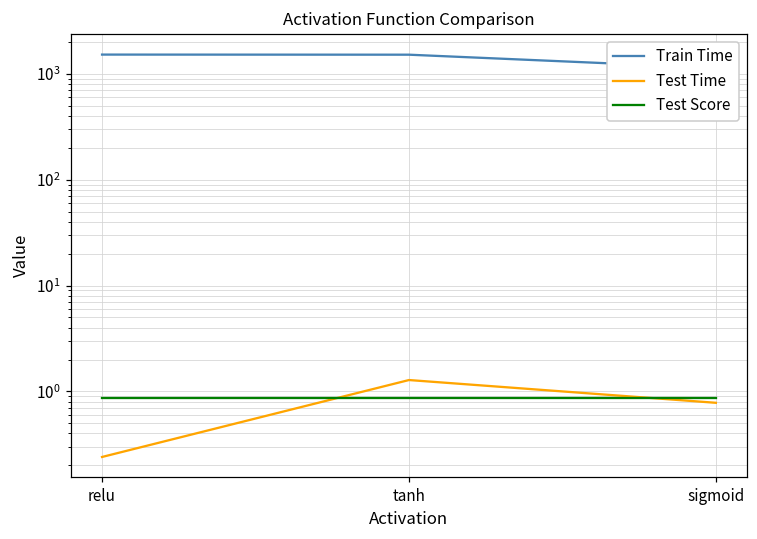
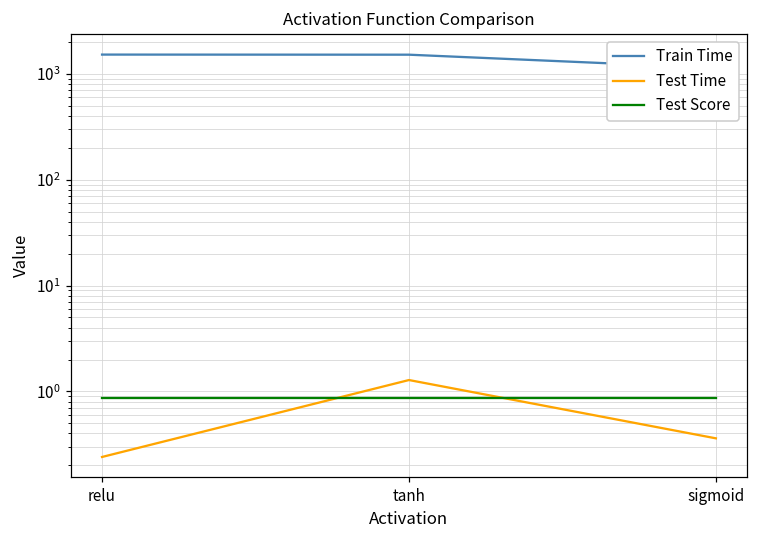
Test Time, sigmoid: 0.8 -> 0.36
